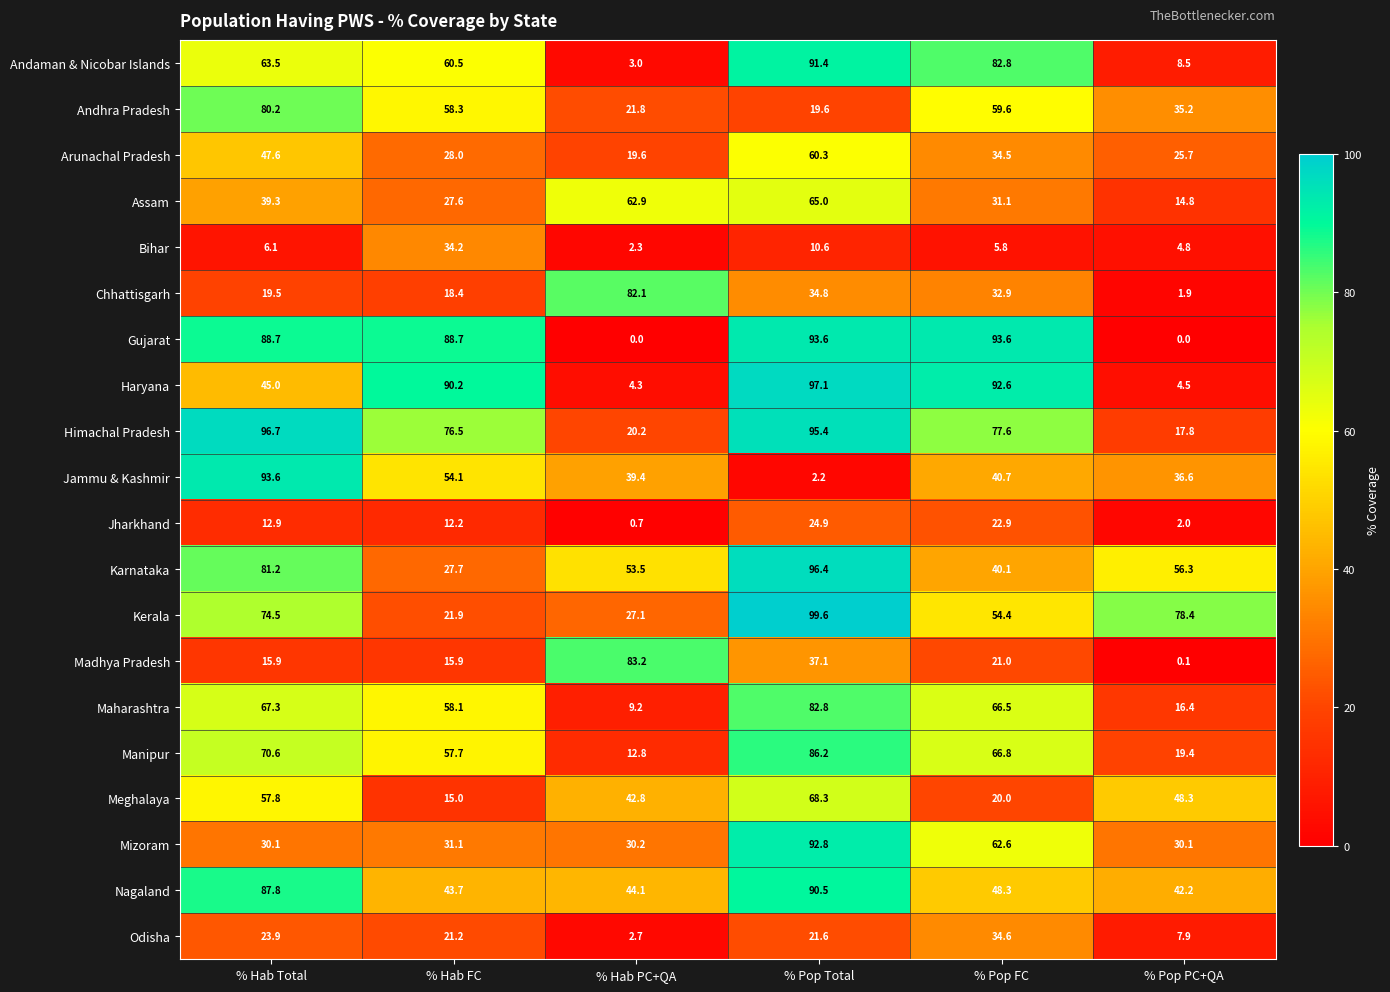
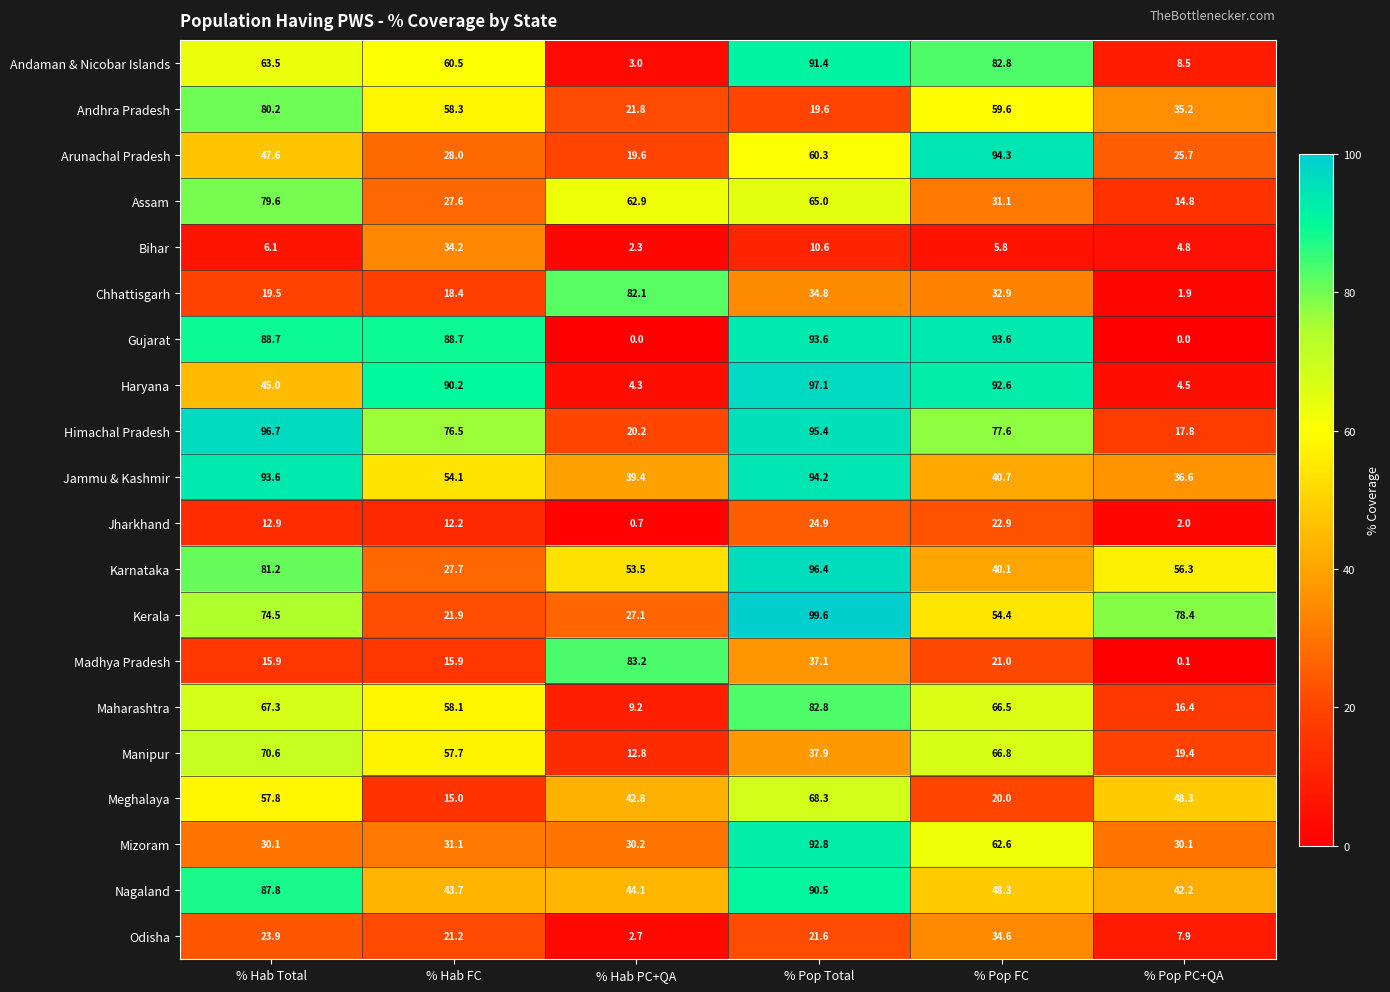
Arunachal Pradesh, % Pop FC: 34.5 -> 94.3
Assam, % Hab Total: 39.3 -> 79.6
Jammu & Kashmir, % Pop Total: 2.2 -> 94.2
Manipur, % Pop Total: 86.2 -> 37.9
